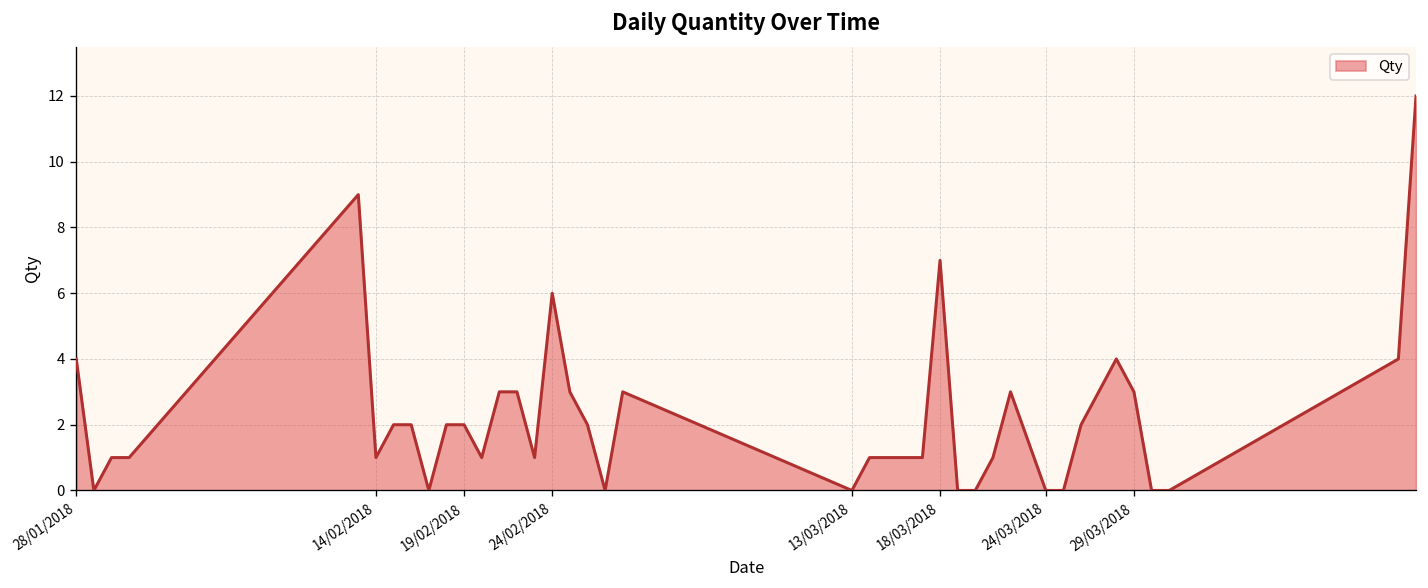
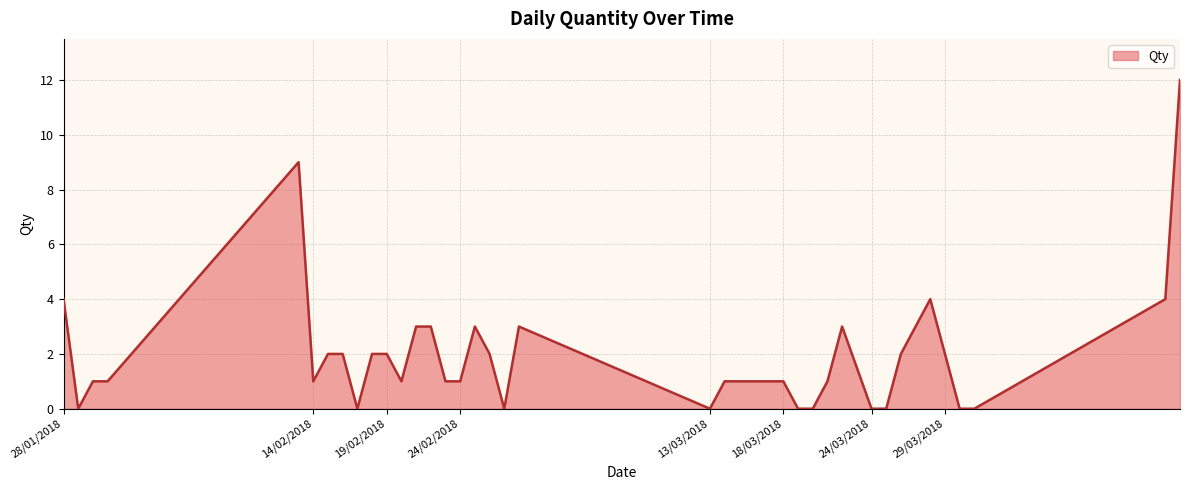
24/02/2018: 6 -> 1
18/03/2018: 7 -> 1
29/03/2018: 3 -> 2
